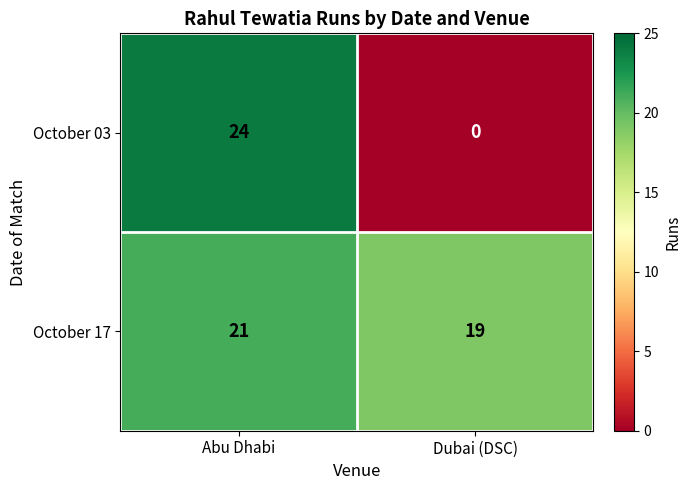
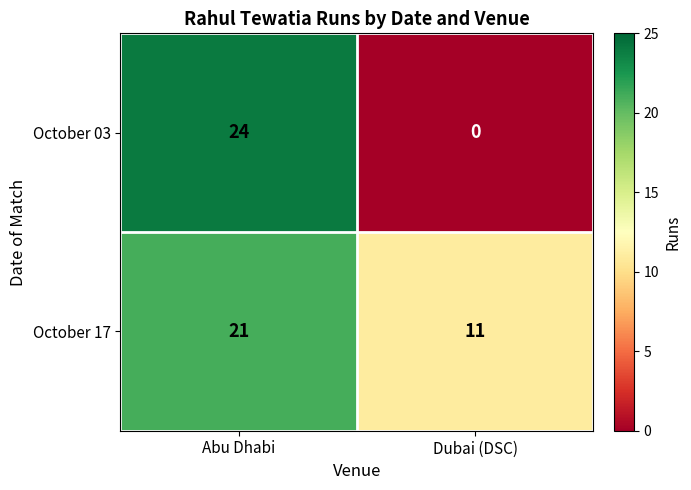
October 17, Dubai (DSC): 19 -> 11
